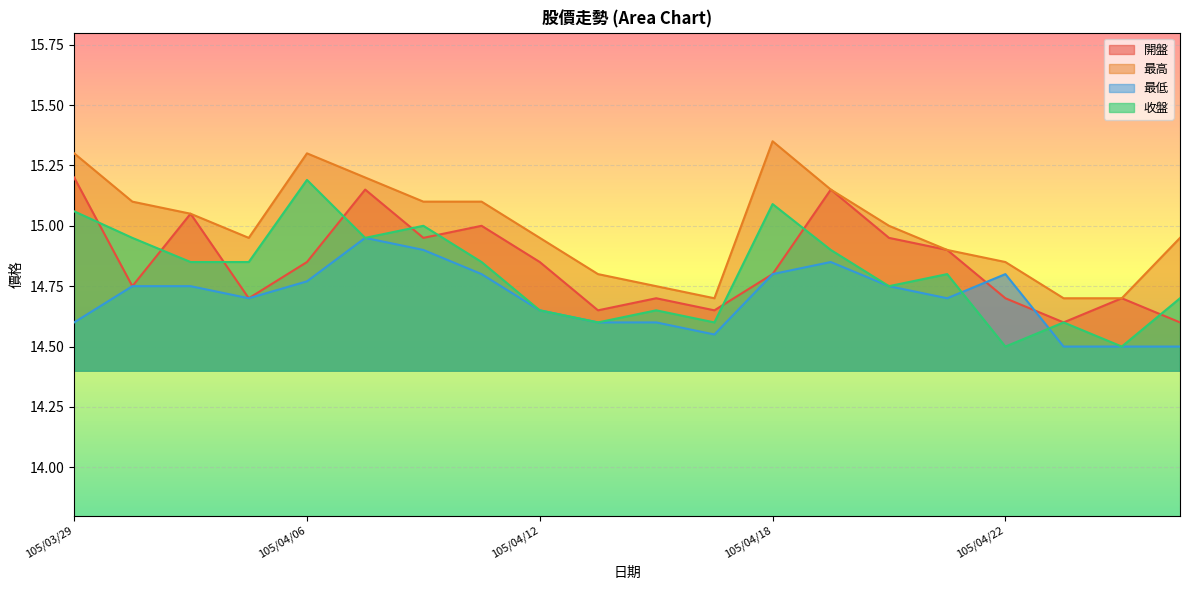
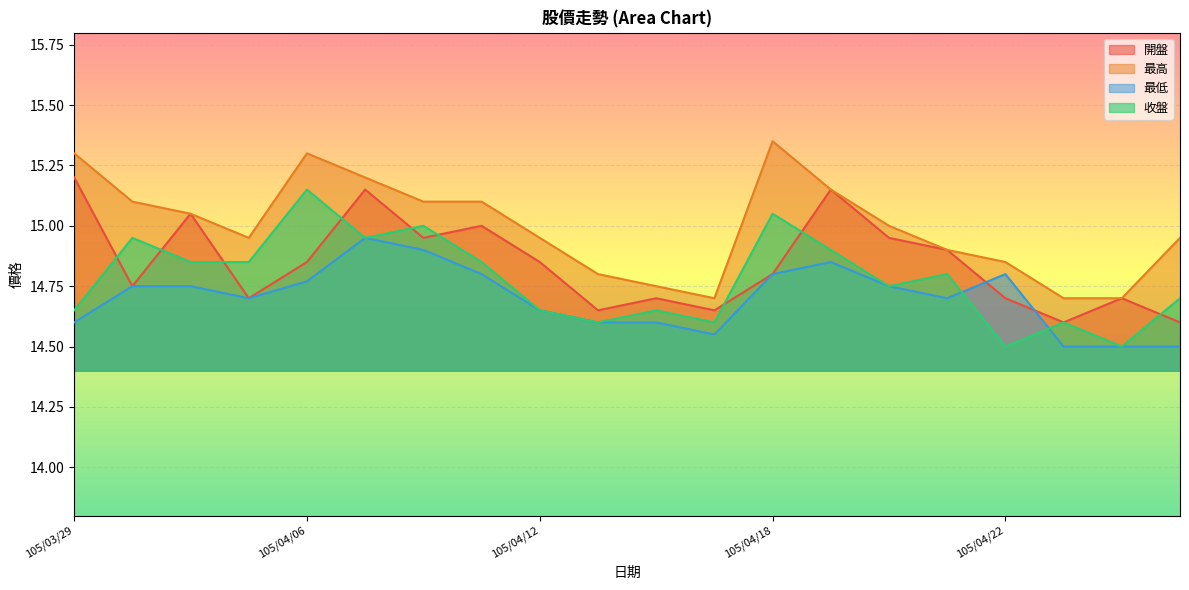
收盤, 105/03/29: 15.06 -> 14.65
收盤, 105/04/06: 15.19 -> 15.15
收盤, 105/04/18: 15.09 -> 15.05
